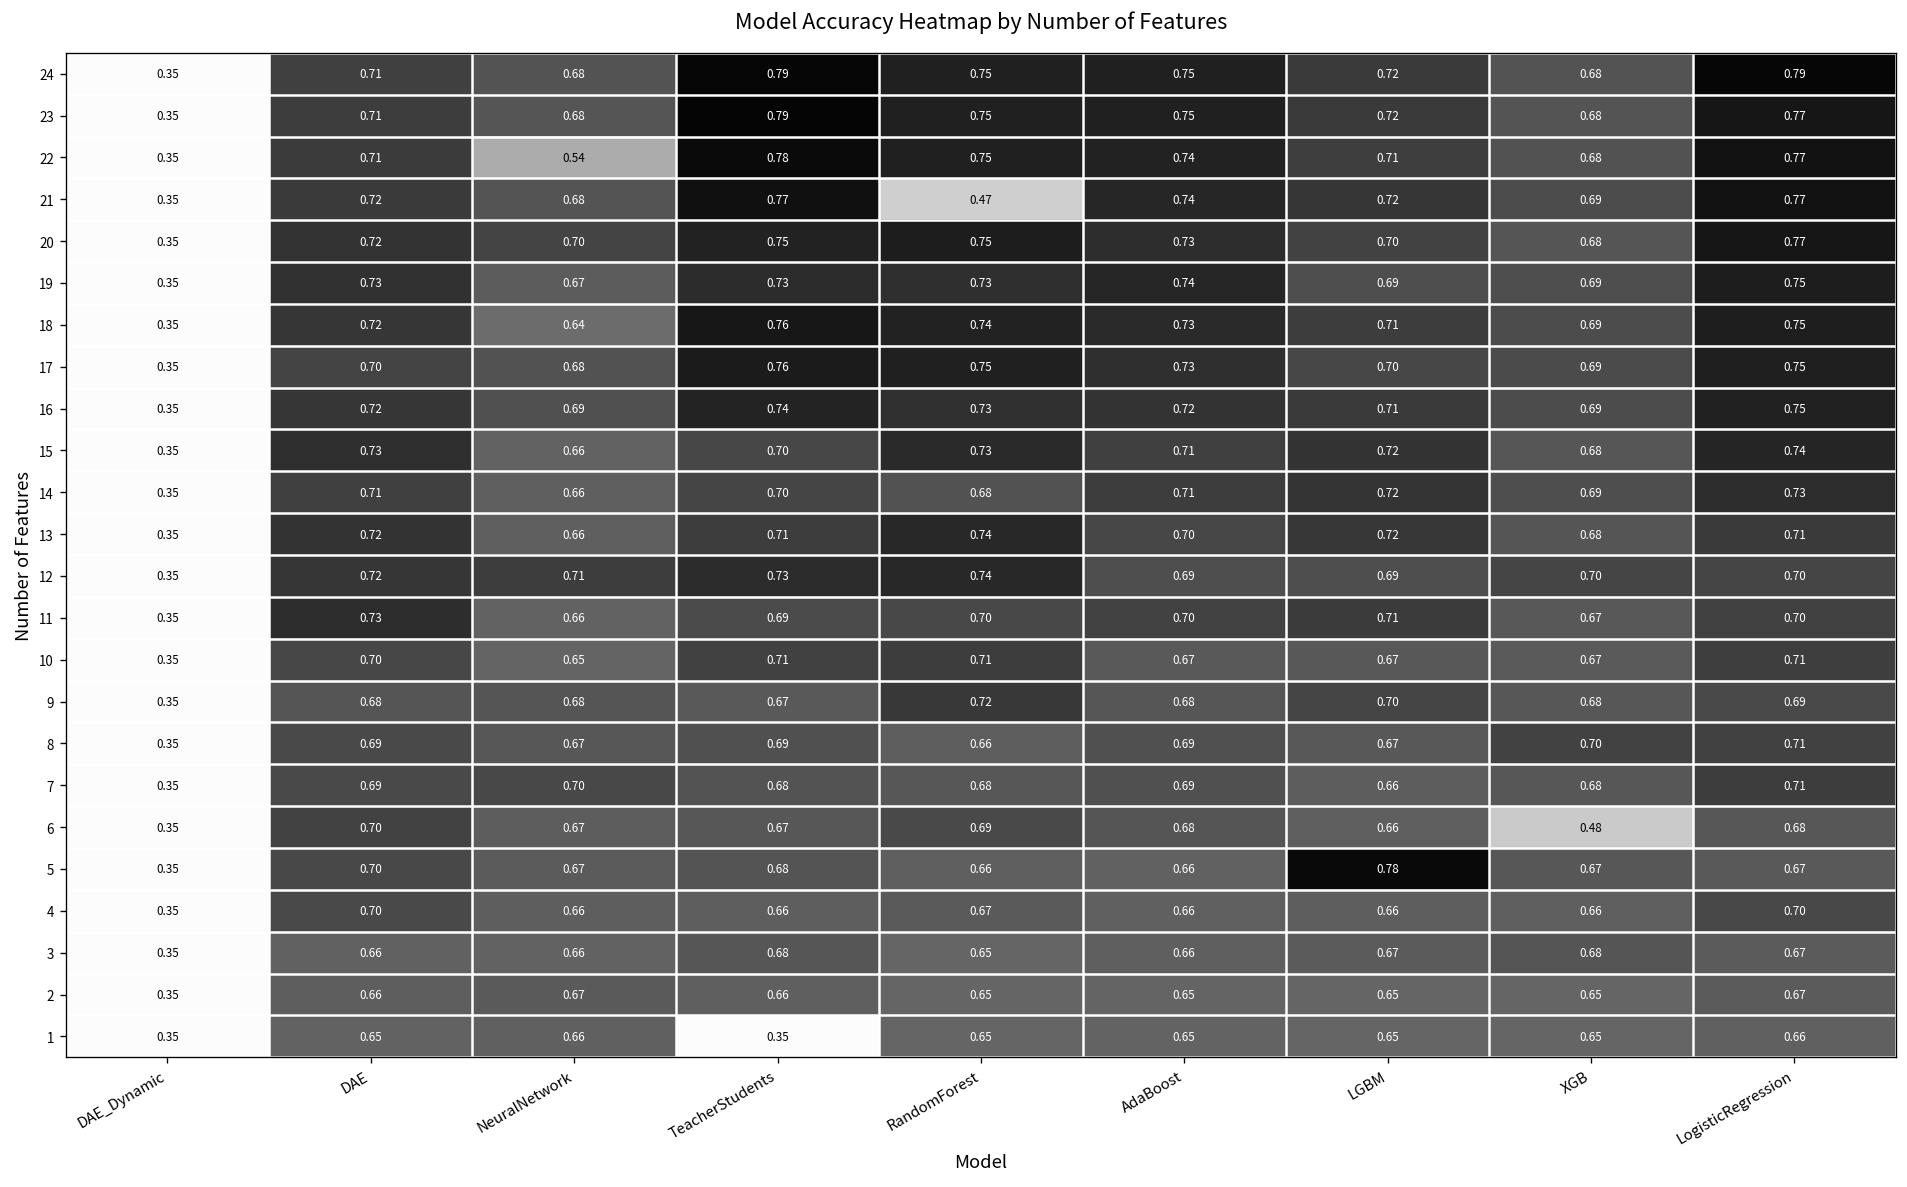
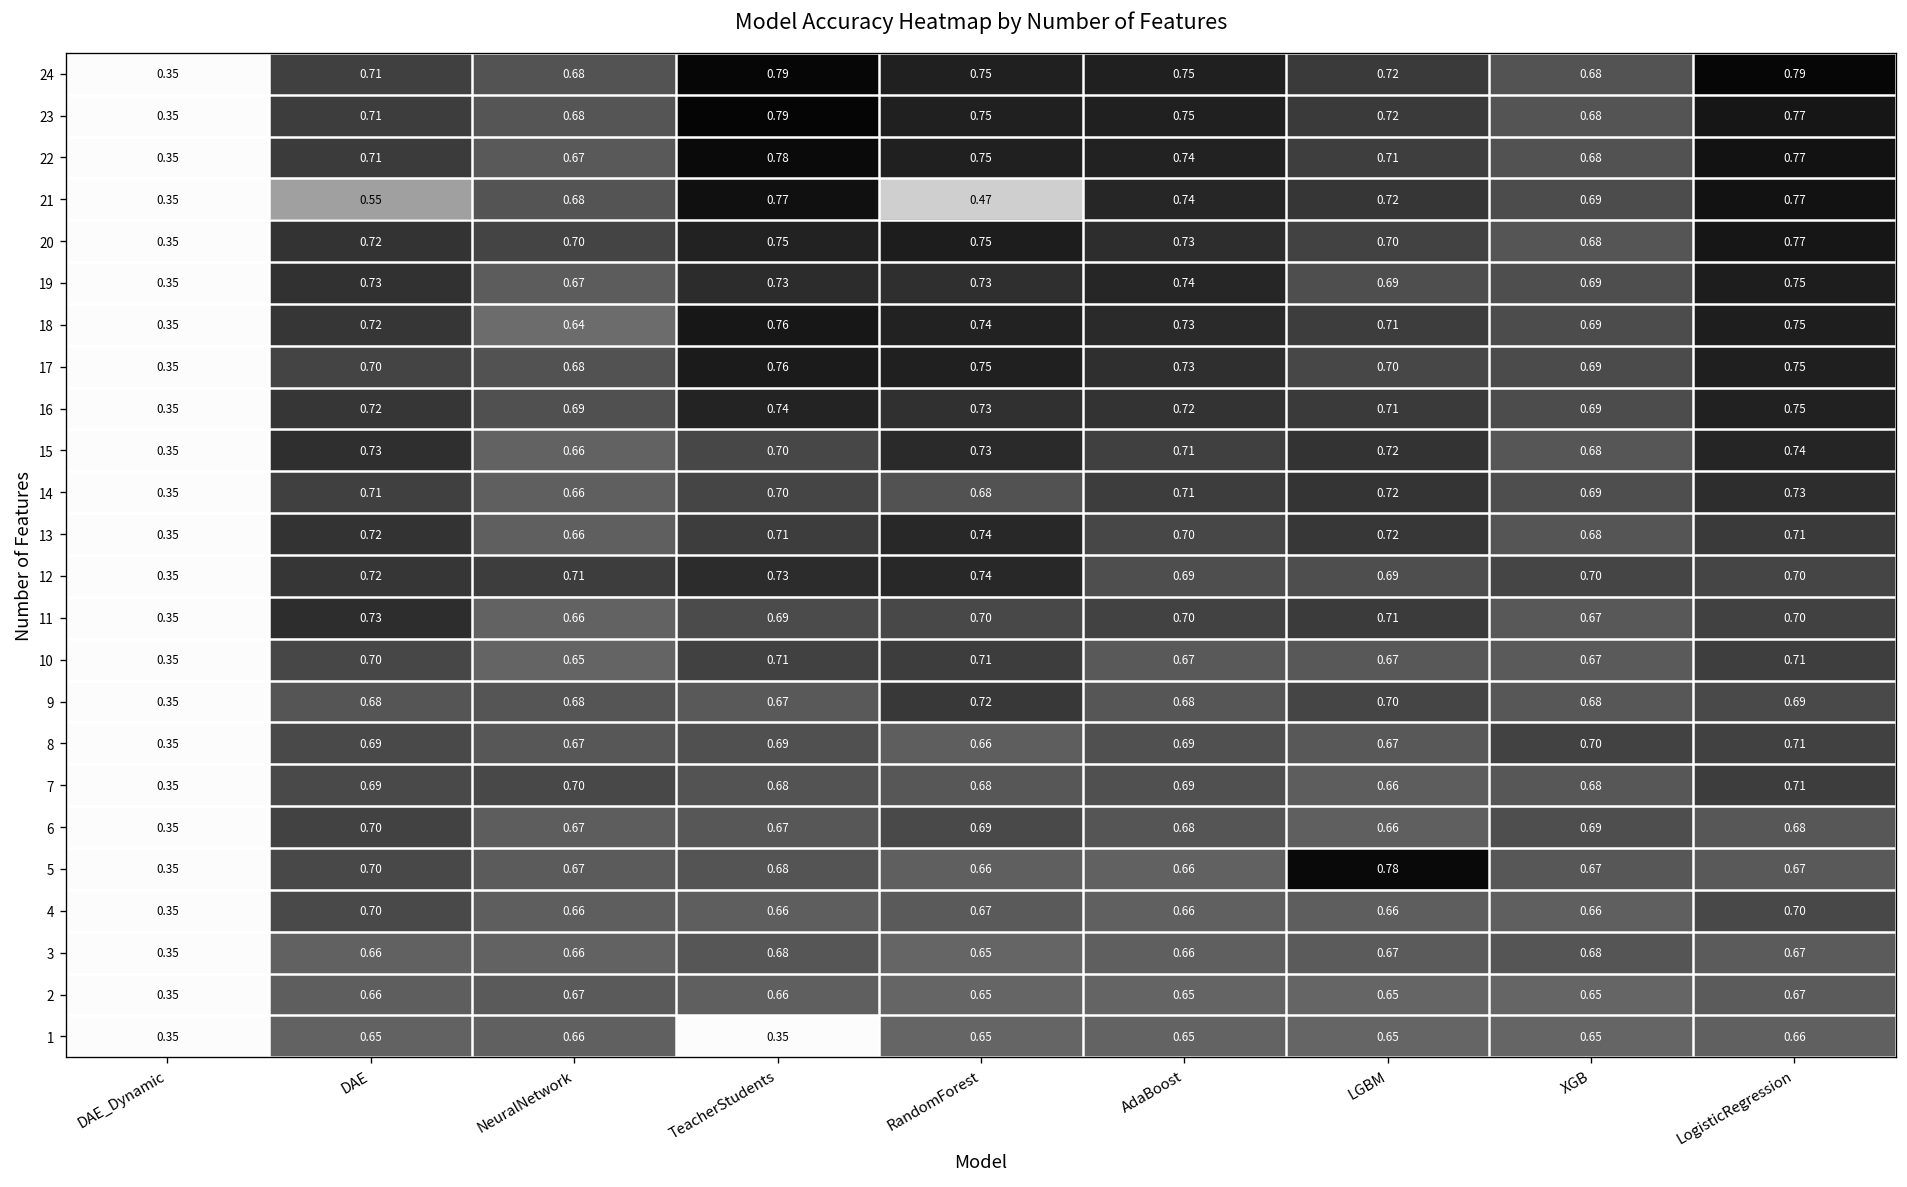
22, NeuralNetwork: 0.54 -> 0.67
21, DAE: 0.72 -> 0.55
6, XGB: 0.48 -> 0.69
